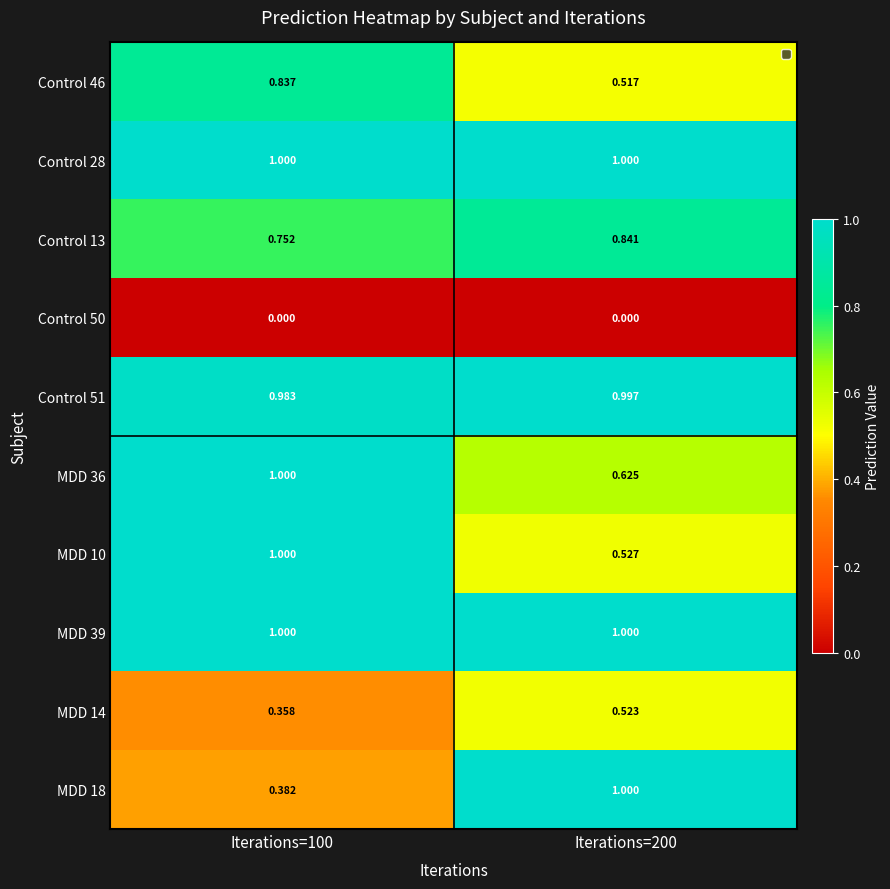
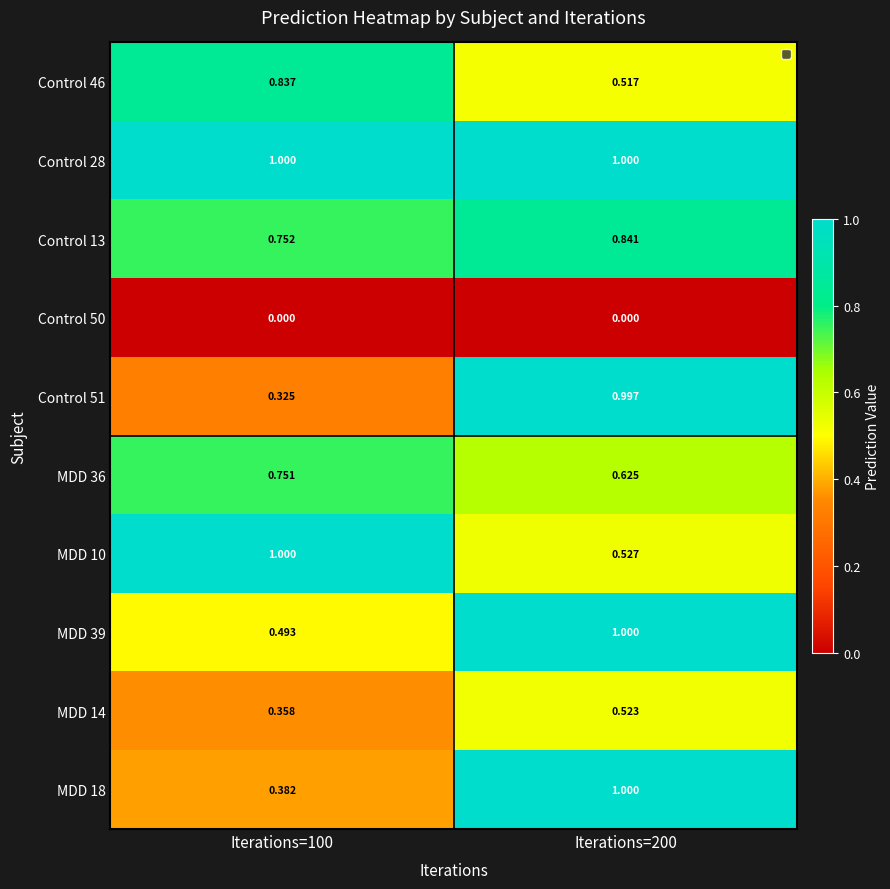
Control 51, Iterations=100: 0.983 -> 0.325
MDD 36, Iterations=100: 1.000 -> 0.751
MDD 39, Iterations=100: 1.000 -> 0.493
